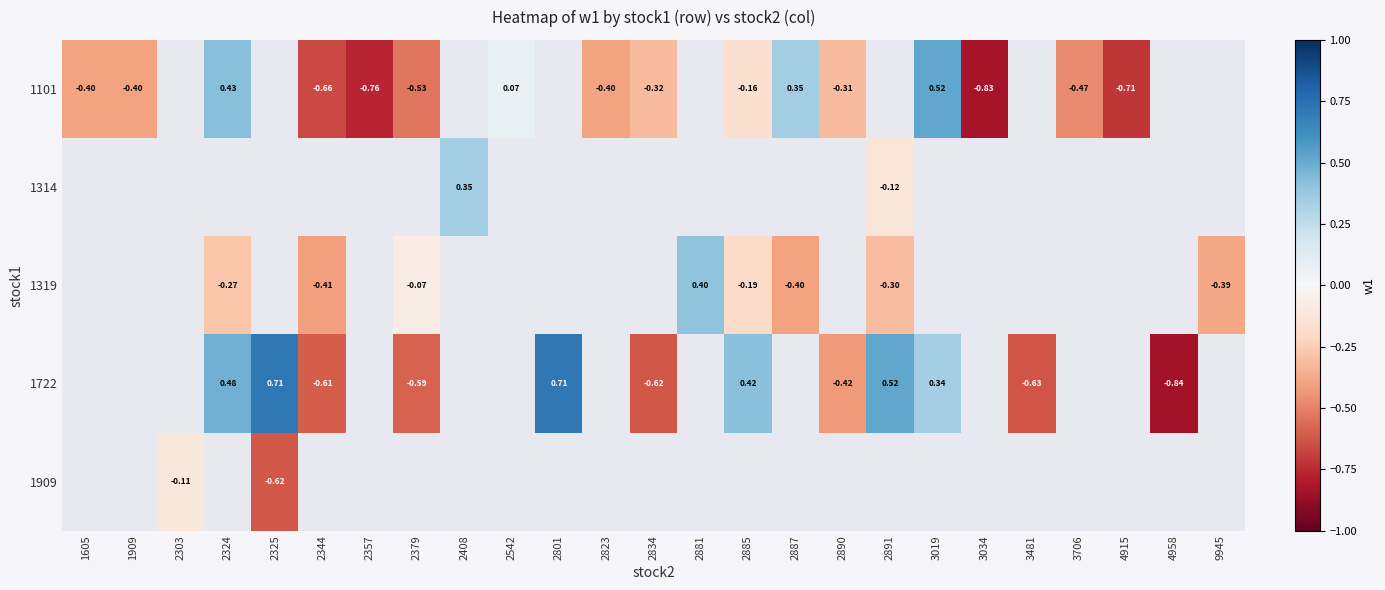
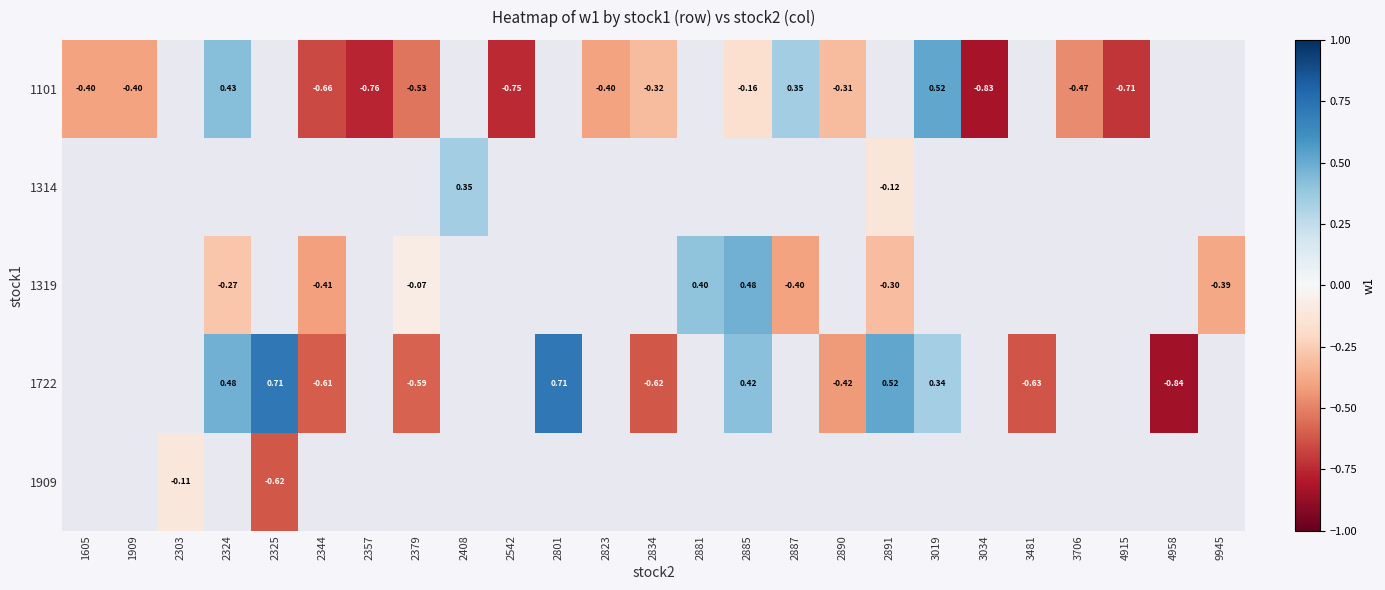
1101, 2542: 0.07 -> -0.75
1319, 2885: -0.19 -> 0.48
